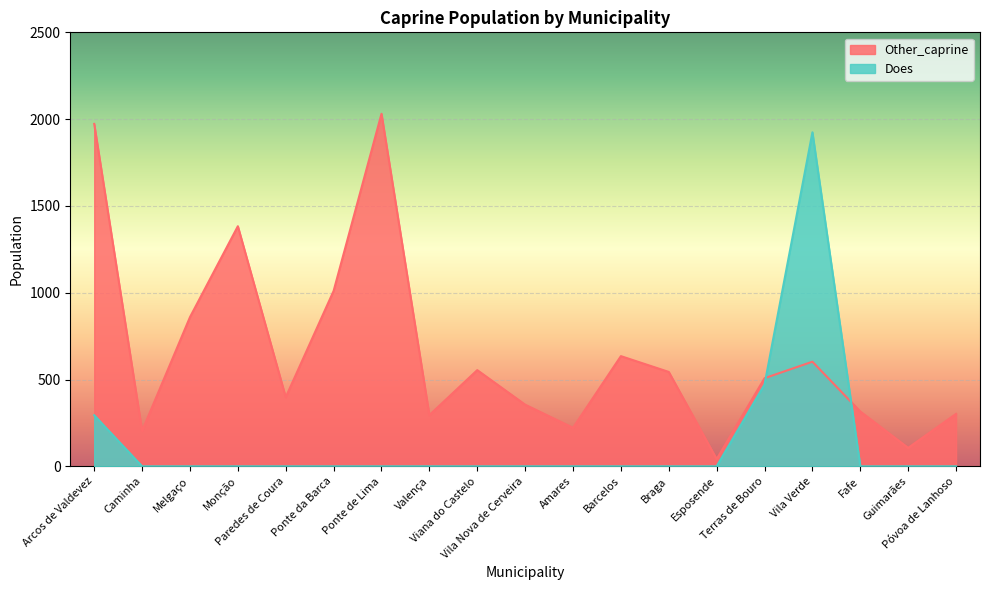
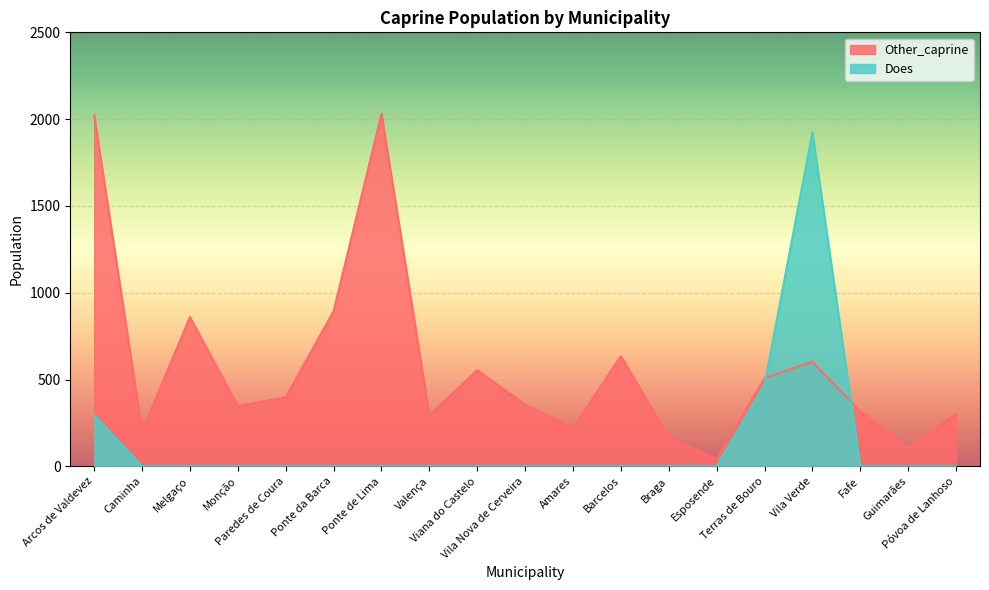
Other_caprine, Arcos de Valdevez: 1970 -> 2020
Other_caprine, Monção: 1380 -> 350
Other_caprine, Ponte da Barca: 1010 -> 890
Other_caprine, Braga: 540 -> 170
